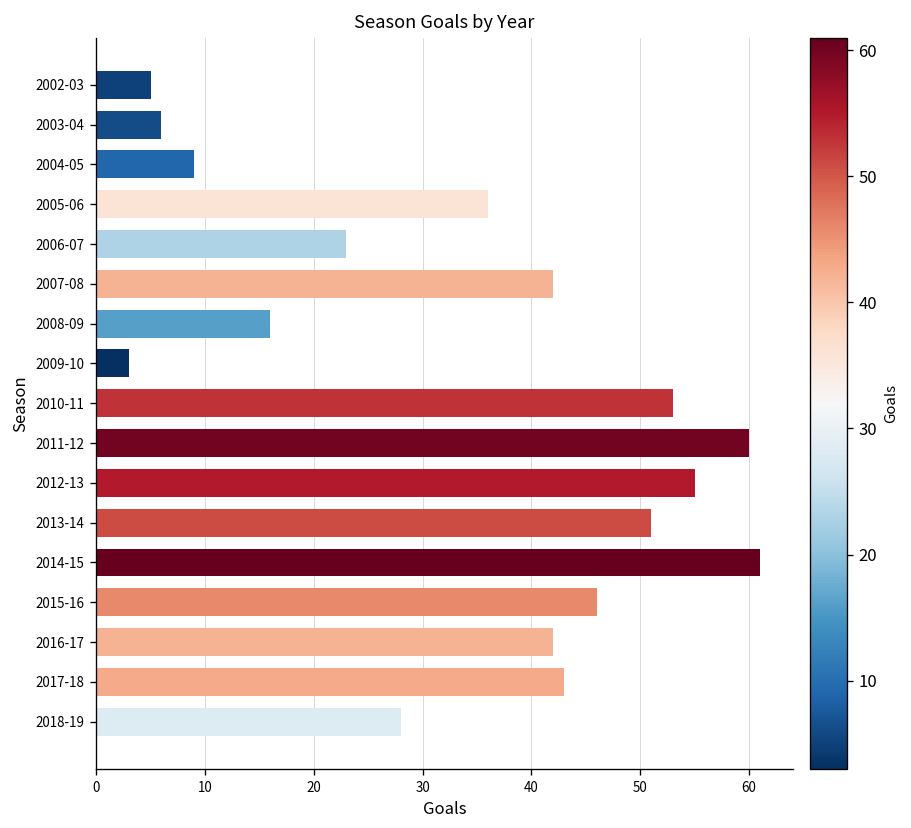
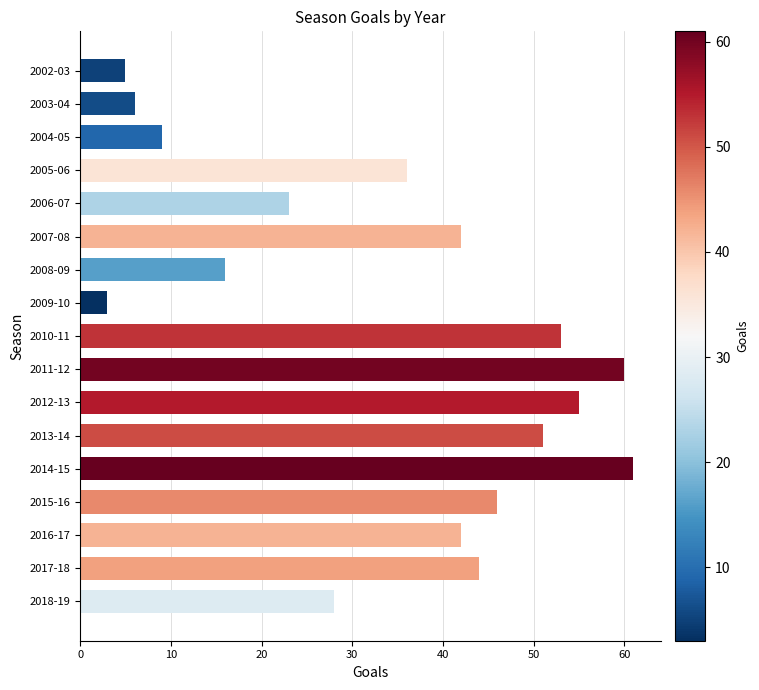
2017-18: 43 -> 44
